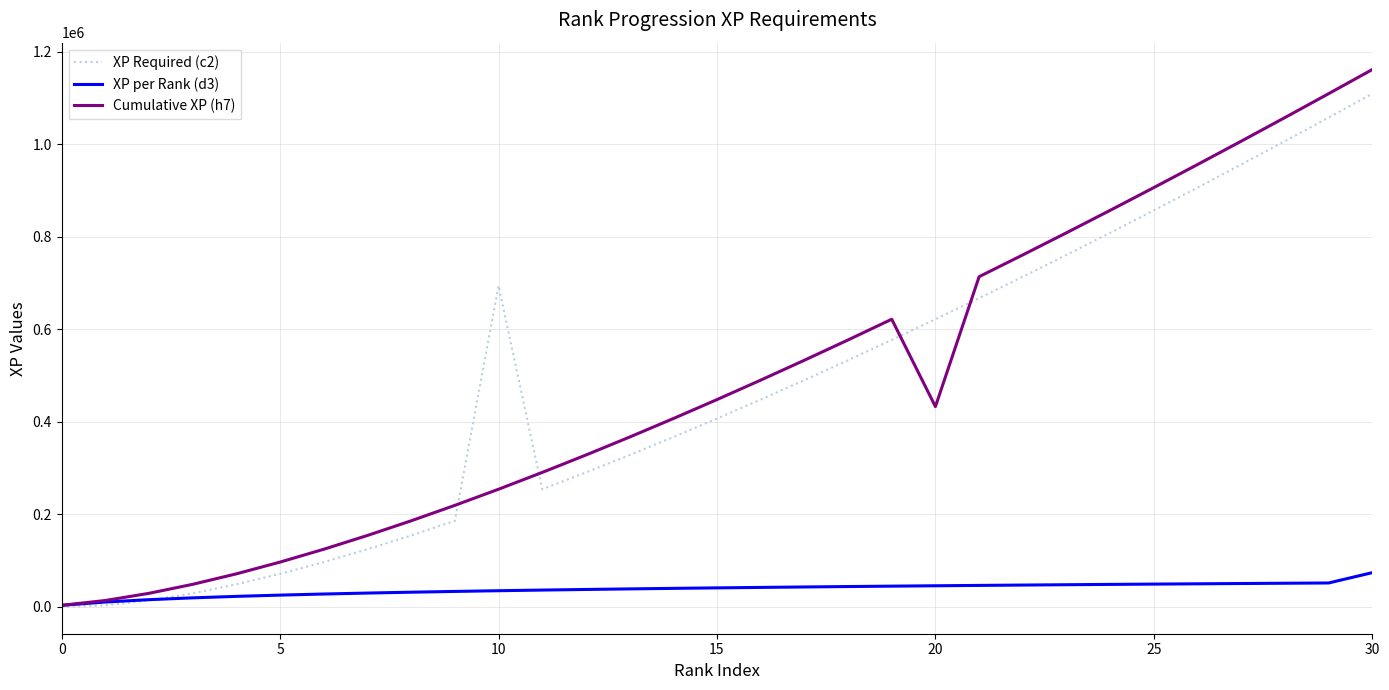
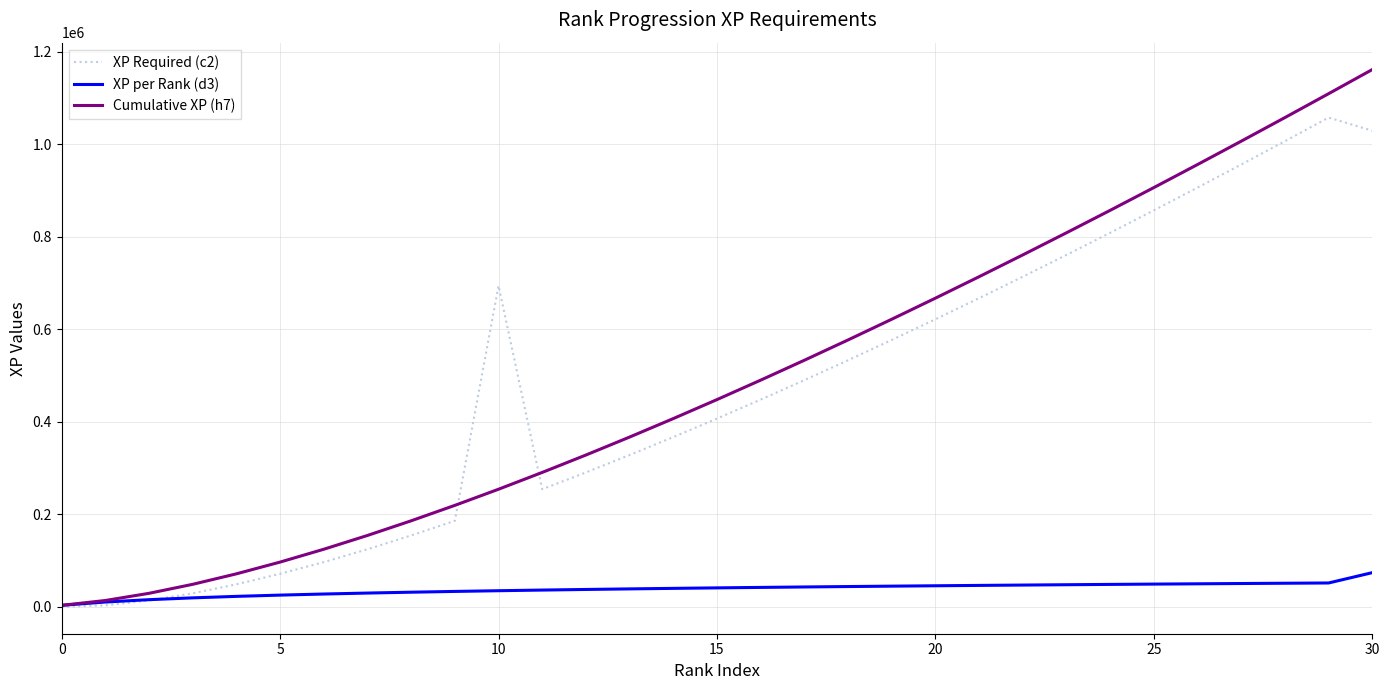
Cumulative XP (h7), 20: 430000 -> 670000
XP Required (c2), 30: 1110000 -> 1030000
